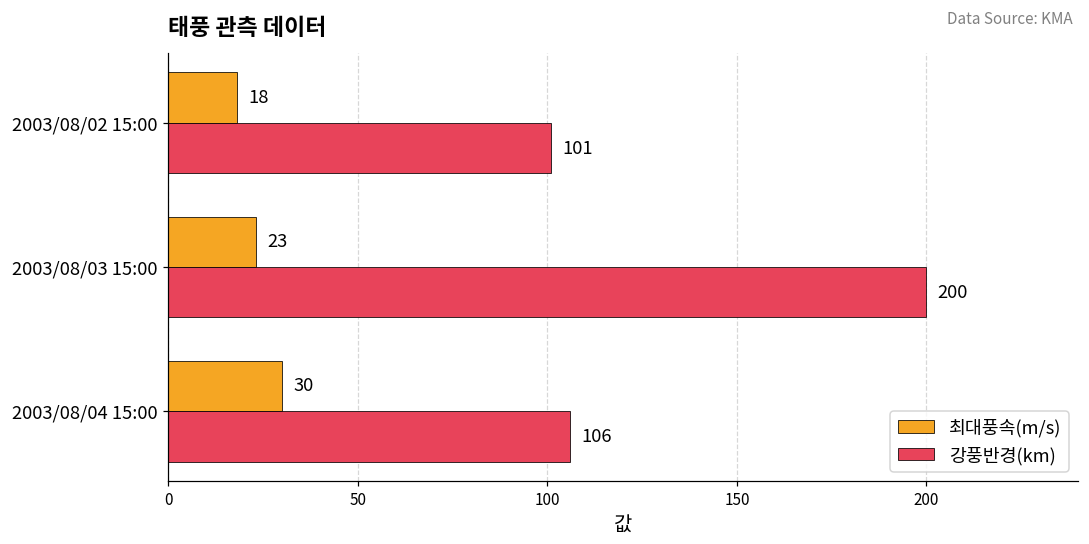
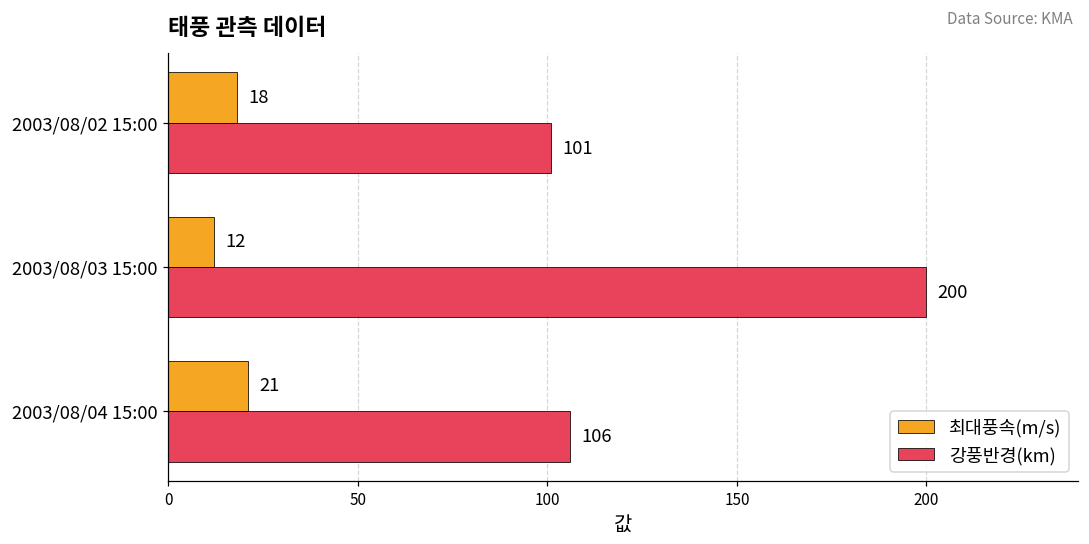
최대풍속(m/s), 2003/08/03 15:00: 23 -> 12
최대풍속(m/s), 2003/08/04 15:00: 30 -> 21
